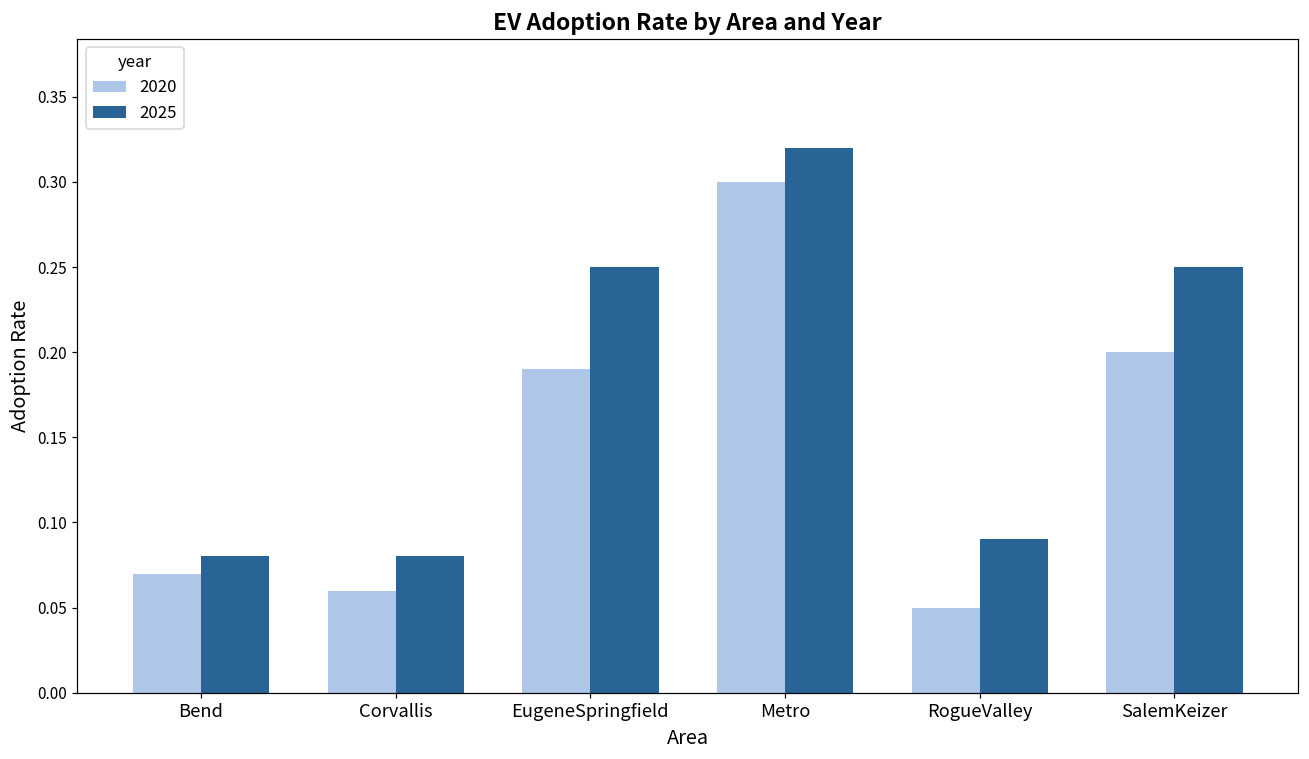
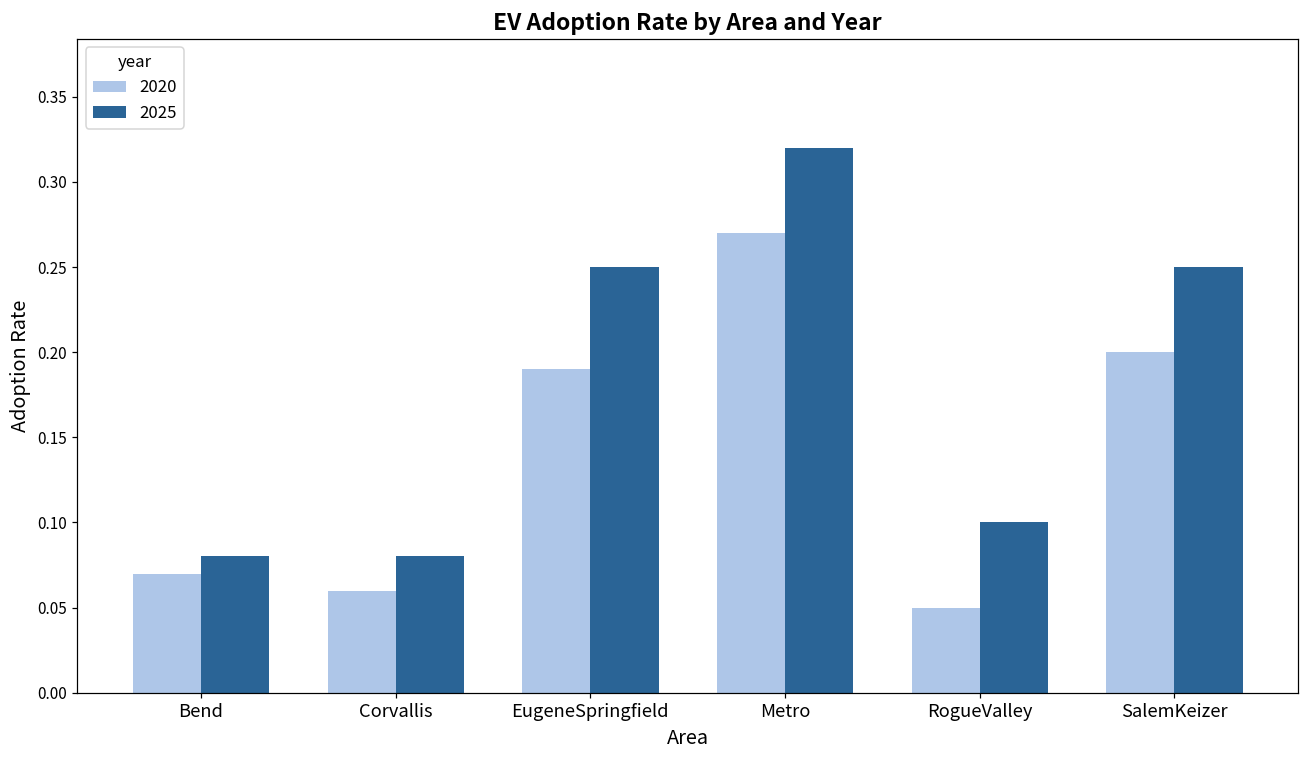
2020, Metro: 0.30 -> 0.27
2025, RogueValley: 0.09 -> 0.10
